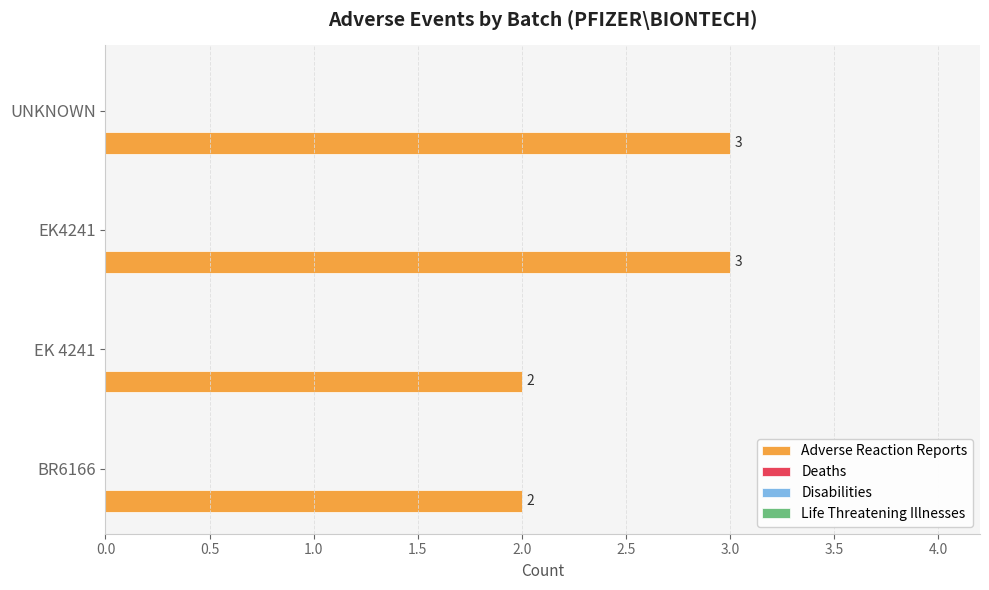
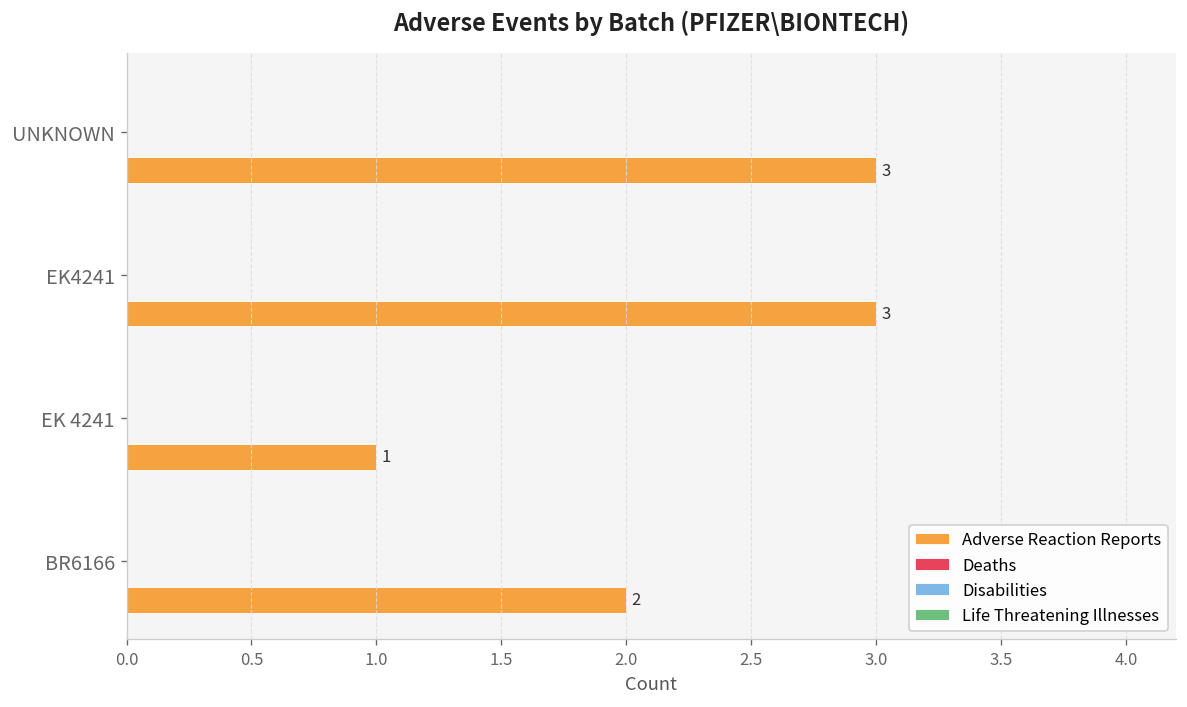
Adverse Reaction Reports, EK 4241: 2 -> 1
